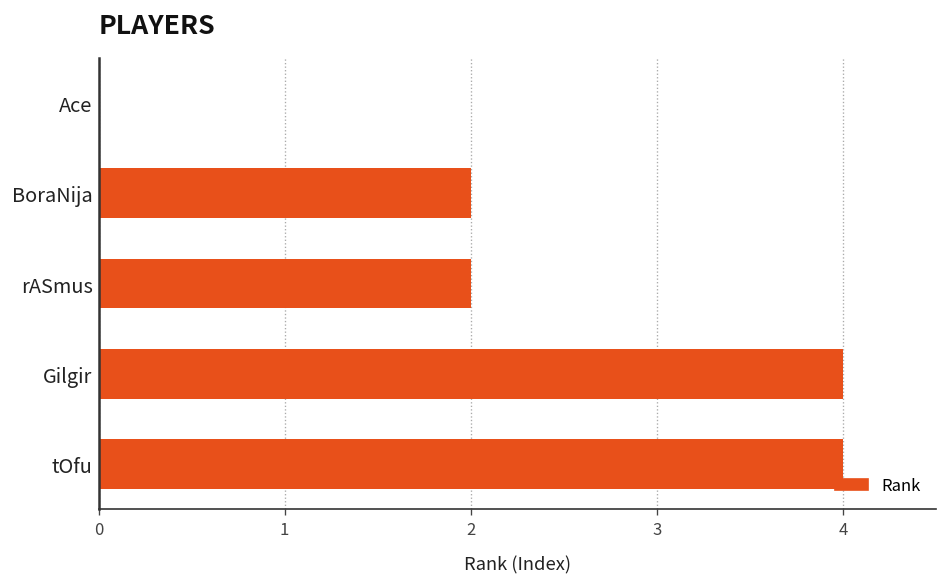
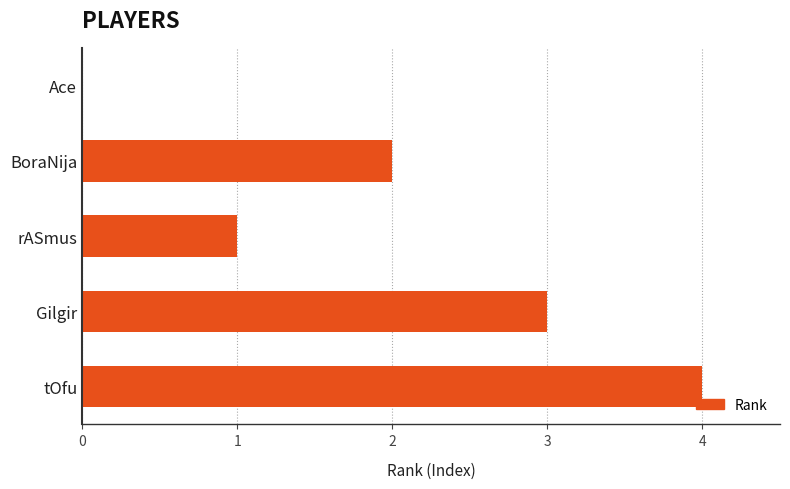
rASmus: 2 -> 1
Gilgir: 4 -> 3
